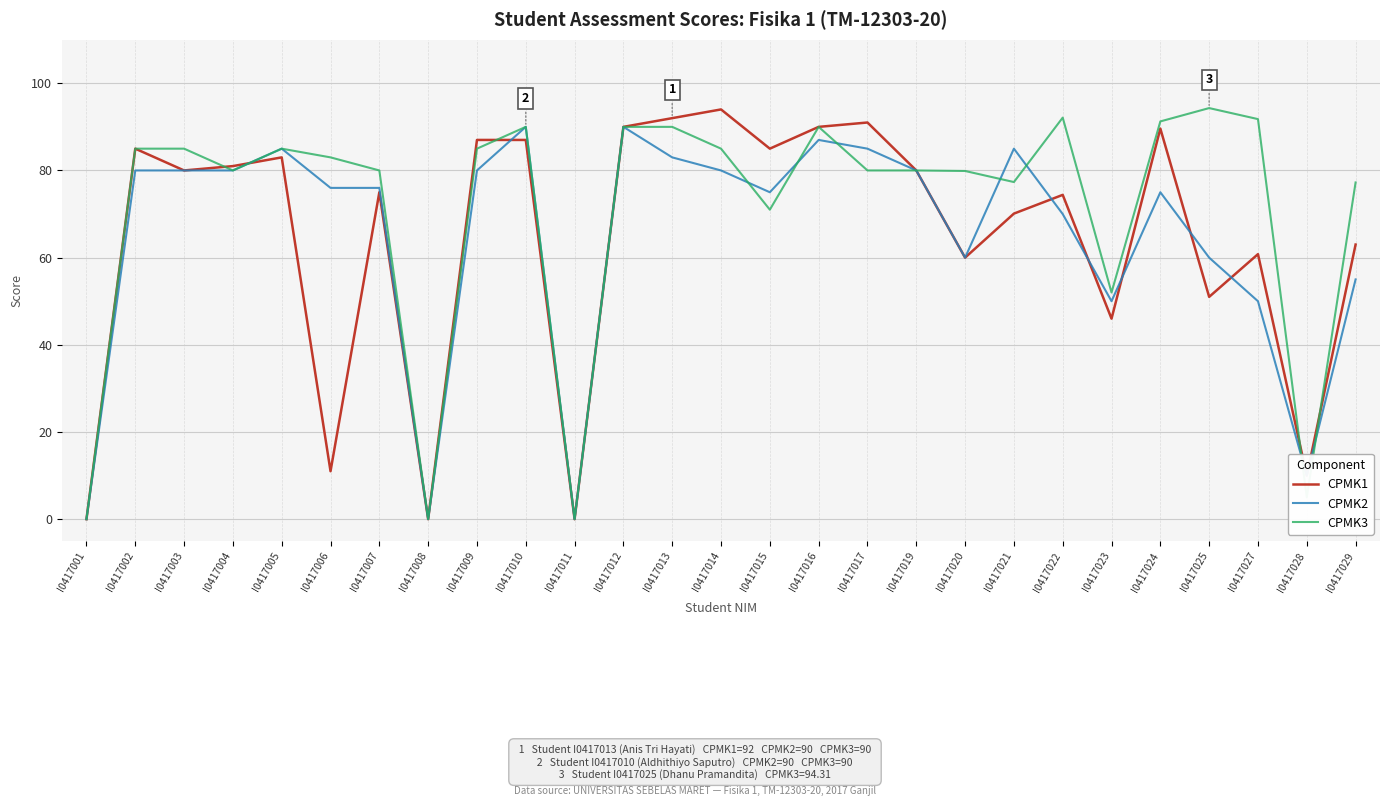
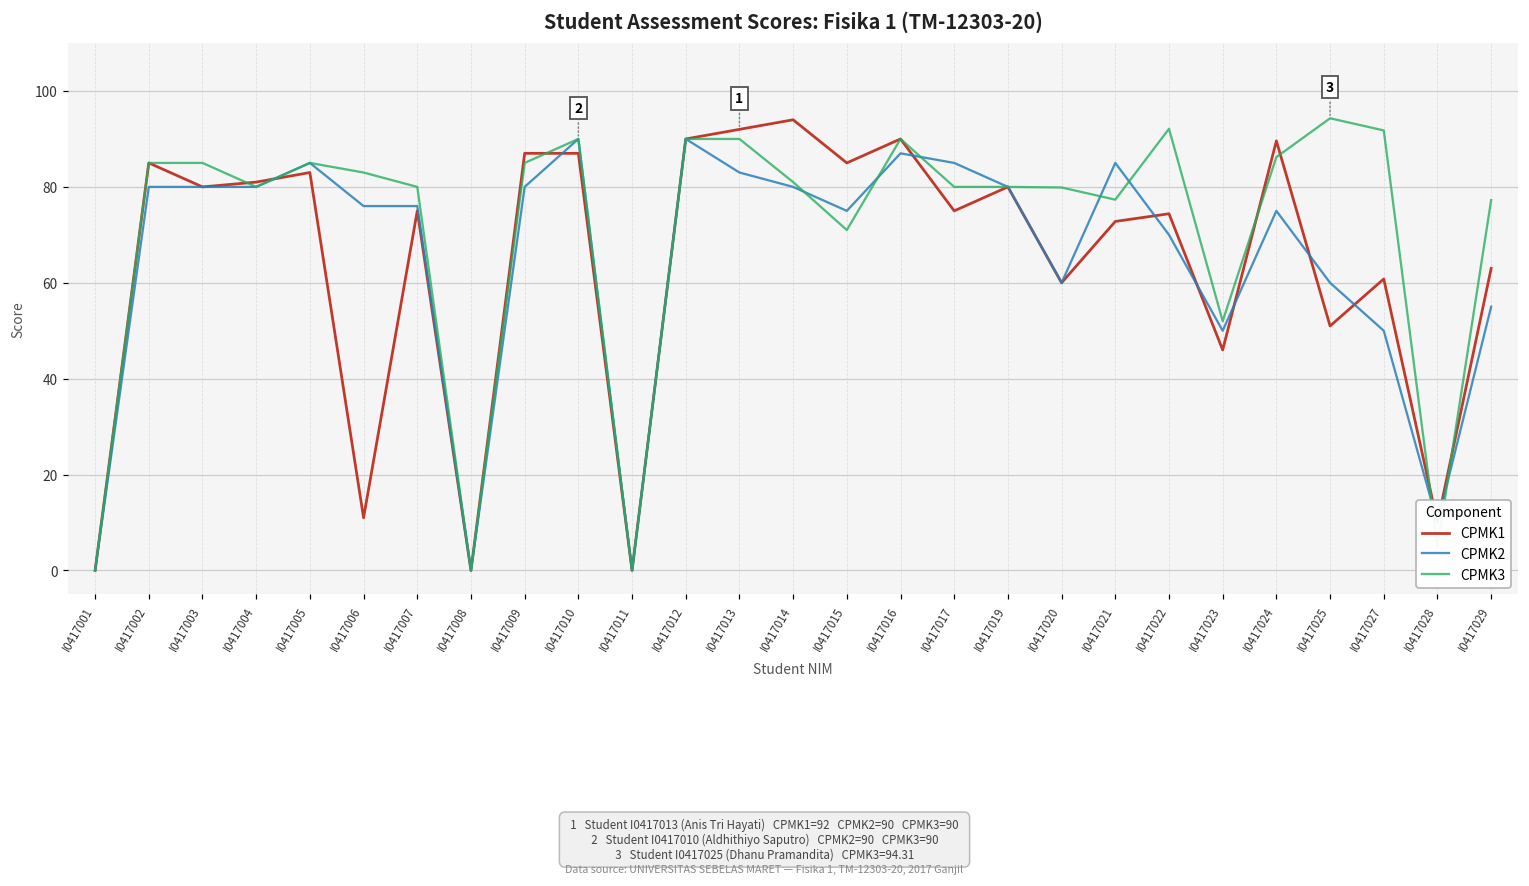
CPMK3, I0417014: 85 -> 81
CPMK1, I0417017: 91 -> 75
CPMK1, I0417021: 70 -> 73
CPMK3, I0417024: 91 -> 86
